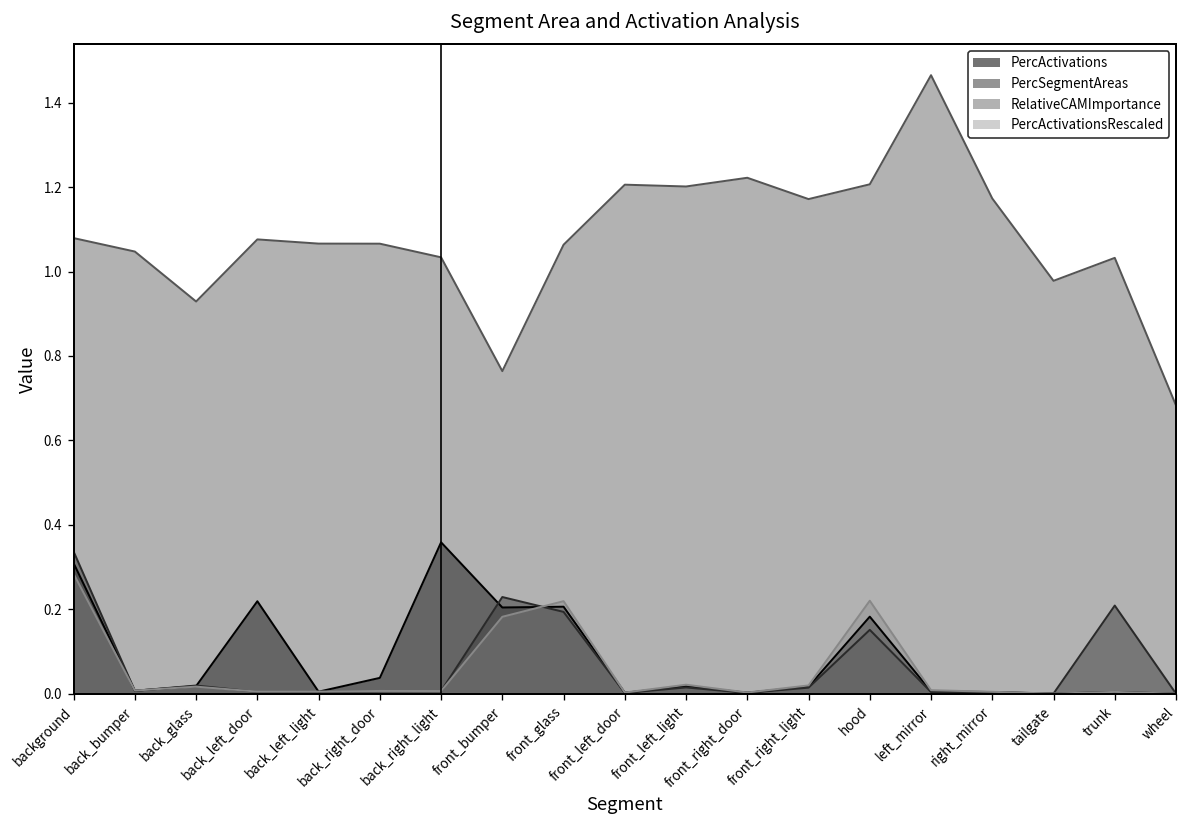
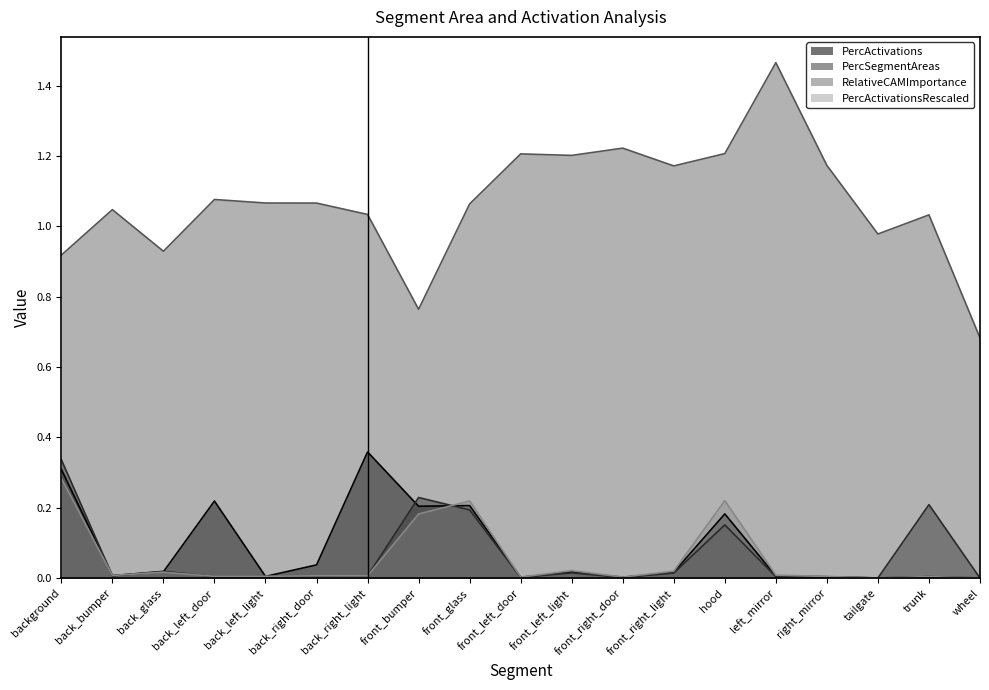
RelativeCAMImportance, background: 1.08 -> 0.92
